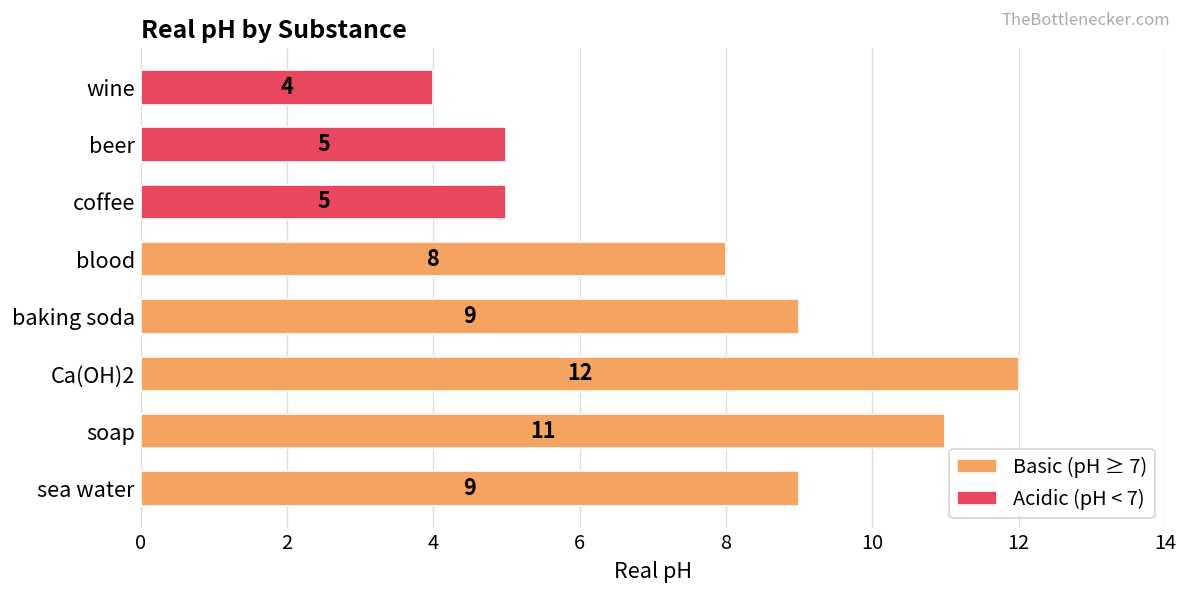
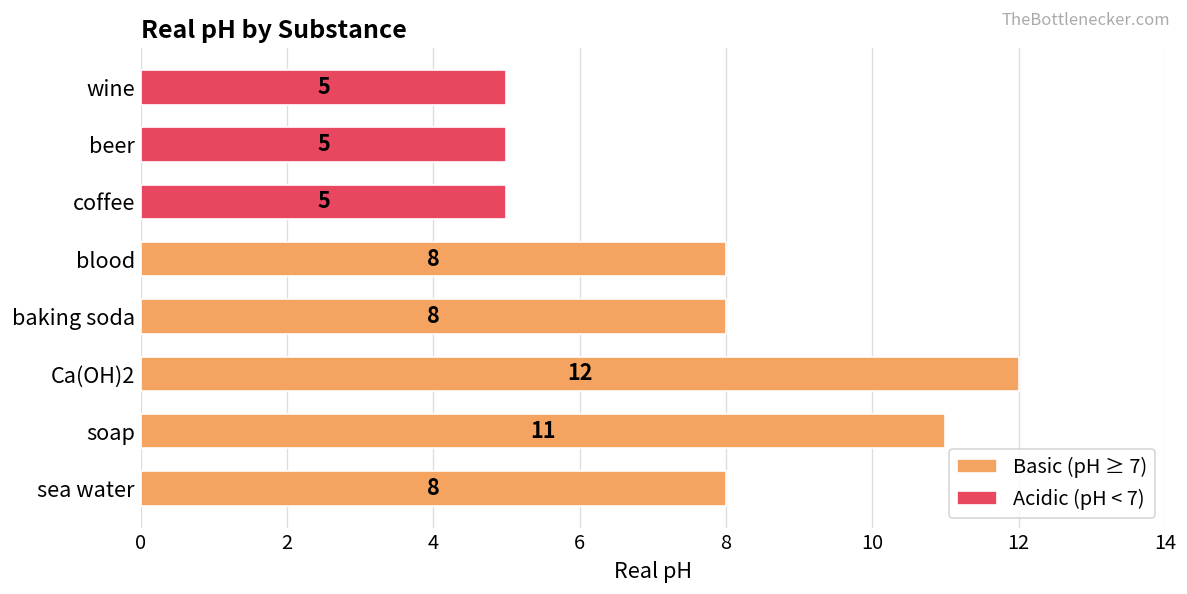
Acidic (pH < 7), wine: 4 -> 5
Basic (pH ≥ 7), baking soda: 9 -> 8
Basic (pH ≥ 7), sea water: 9 -> 8
